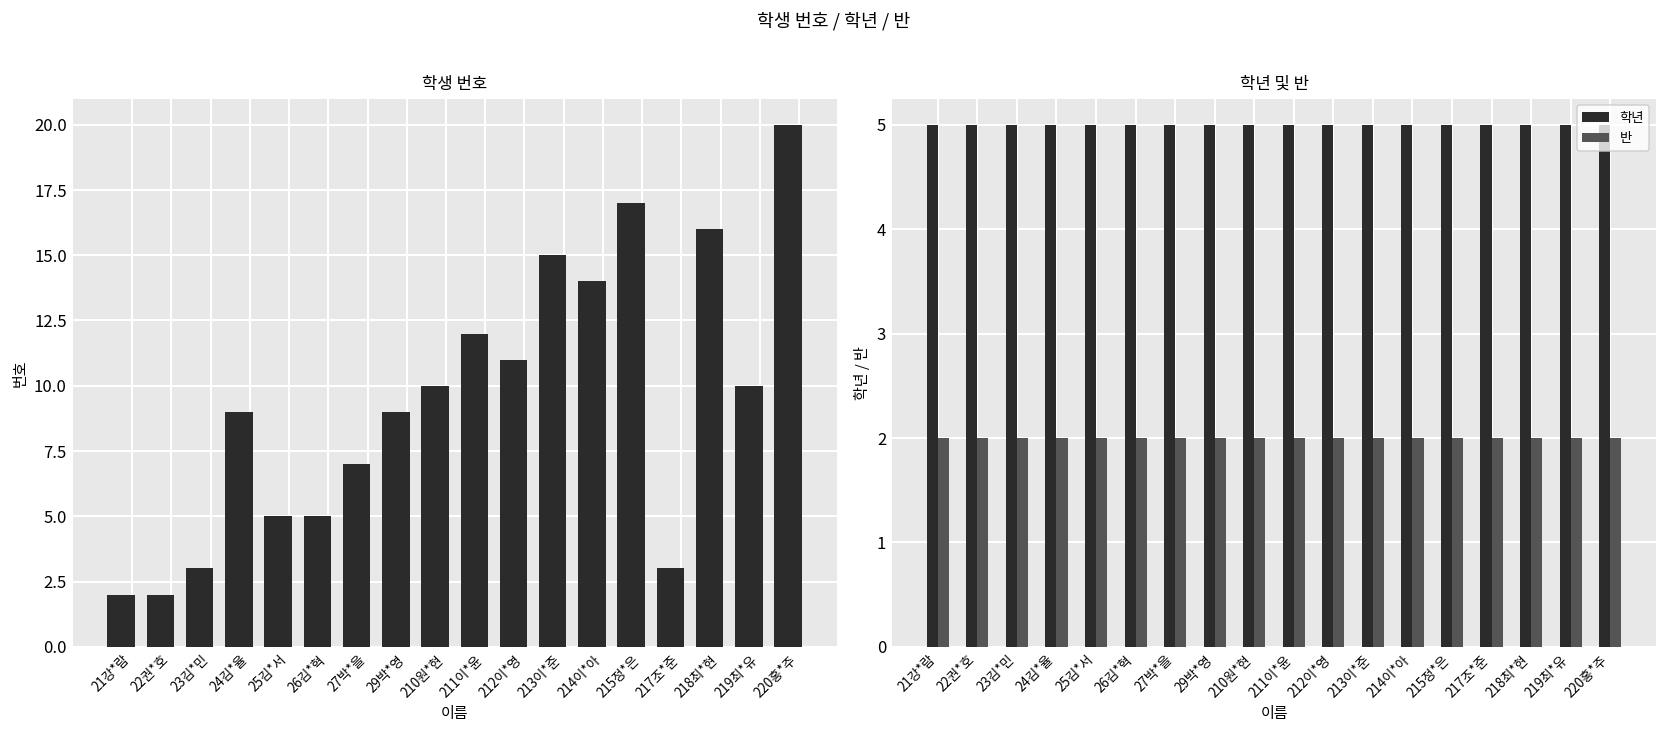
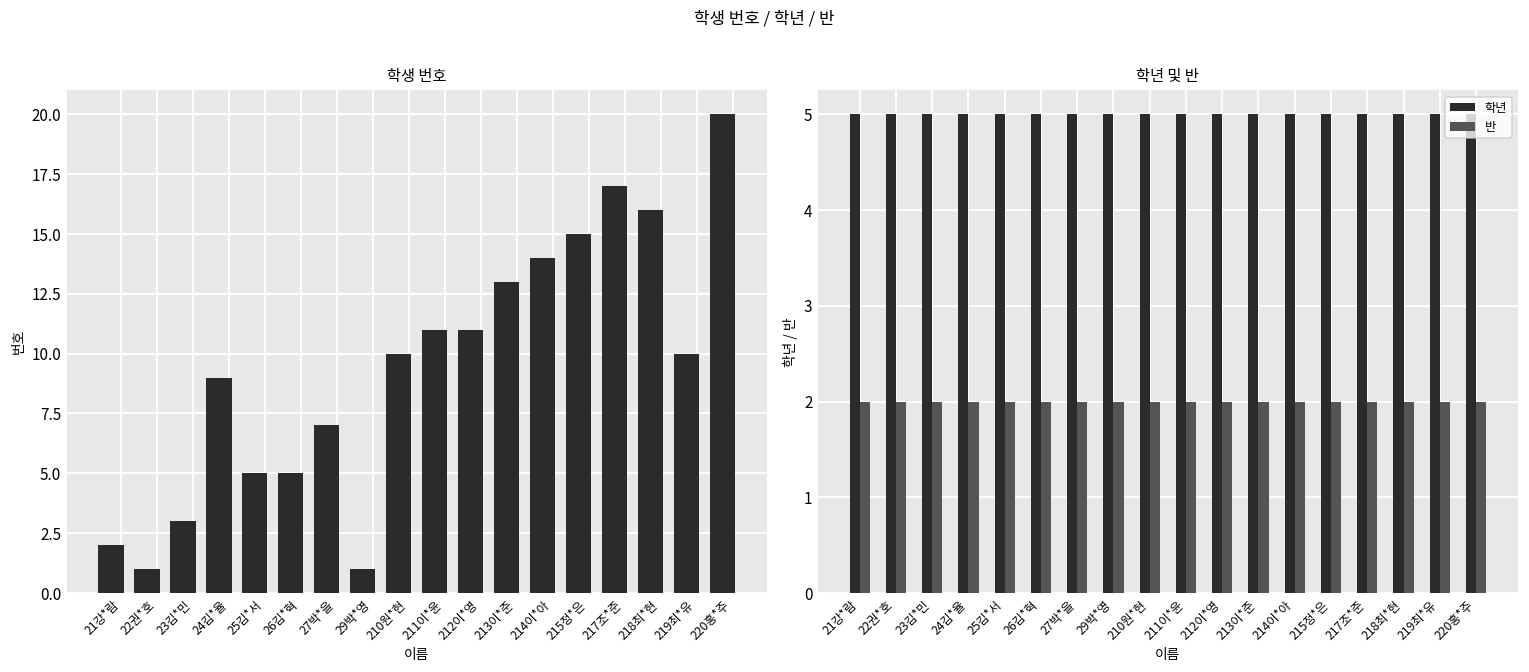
학생 번호, 22권*호: 2 -> 1
학생 번호, 29박*영: 9 -> 1
학생 번호, 211이*윤: 12 -> 11
학생 번호, 213이*준: 15 -> 13
학생 번호, 215정*은: 17 -> 15
학생 번호, 217조*준: 3 -> 17
